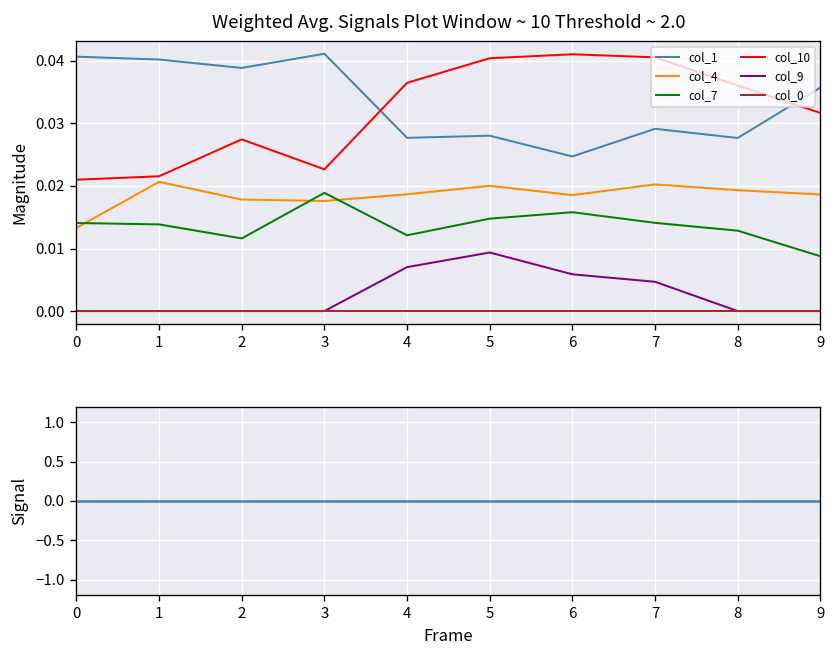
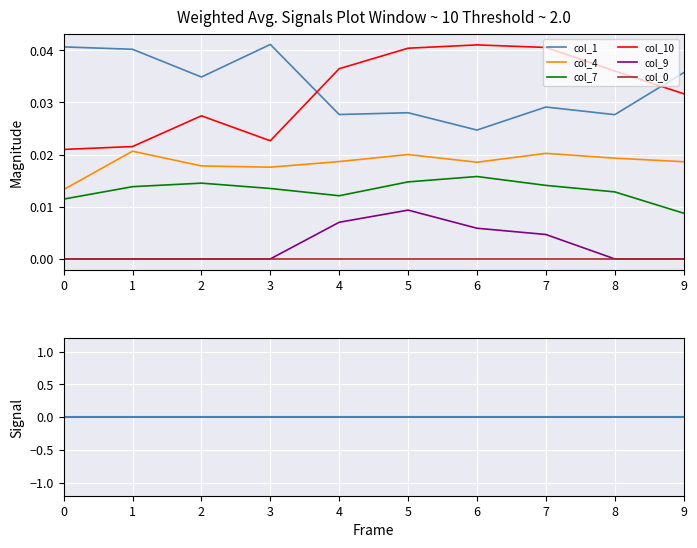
Weighted Avg. Signals Plot Window ~ 10 Threshold ~ 2.0, col_7, 0: 0.014 -> 0.011
Weighted Avg. Signals Plot Window ~ 10 Threshold ~ 2.0, col_1, 2: 0.039 -> 0.035
Weighted Avg. Signals Plot Window ~ 10 Threshold ~ 2.0, col_7, 2: 0.012 -> 0.015
Weighted Avg. Signals Plot Window ~ 10 Threshold ~ 2.0, col_7, 3: 0.019 -> 0.014
